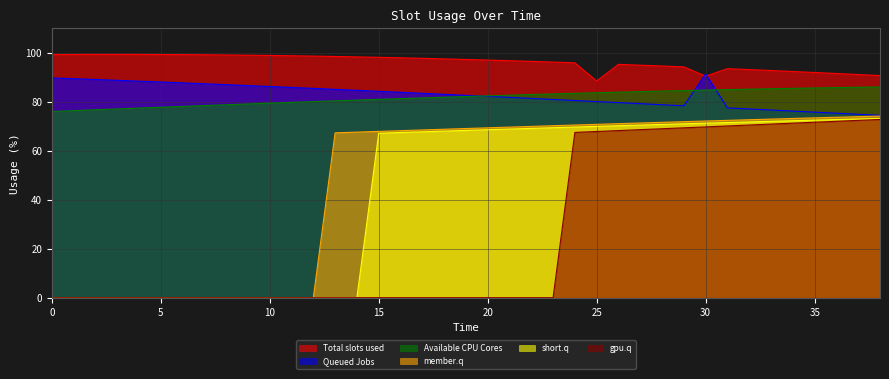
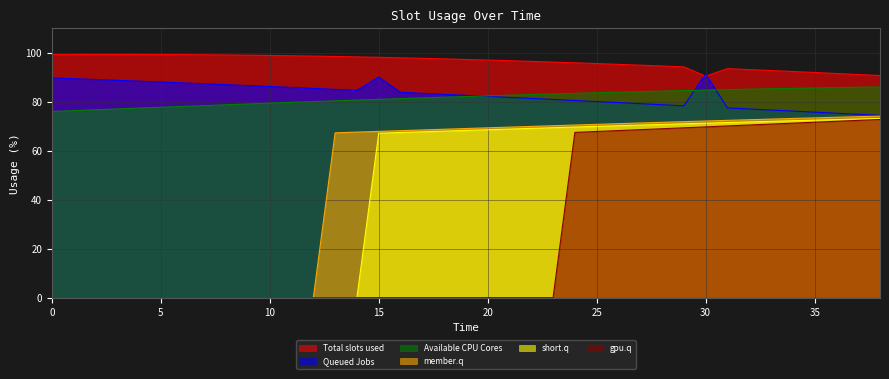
Queued Jobs, 15: 84 -> 90
Total slots used, 25: 88 -> 96
